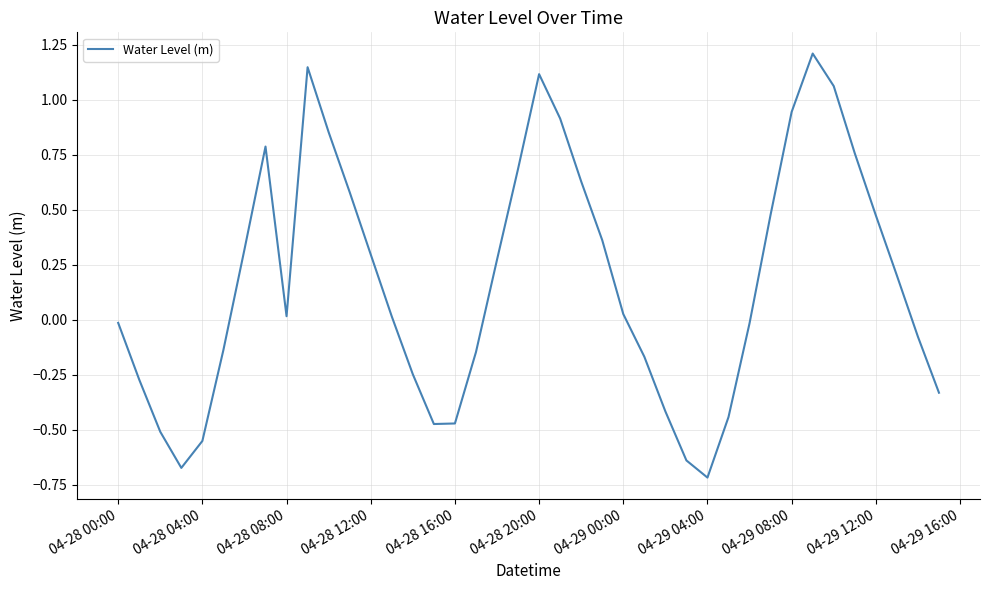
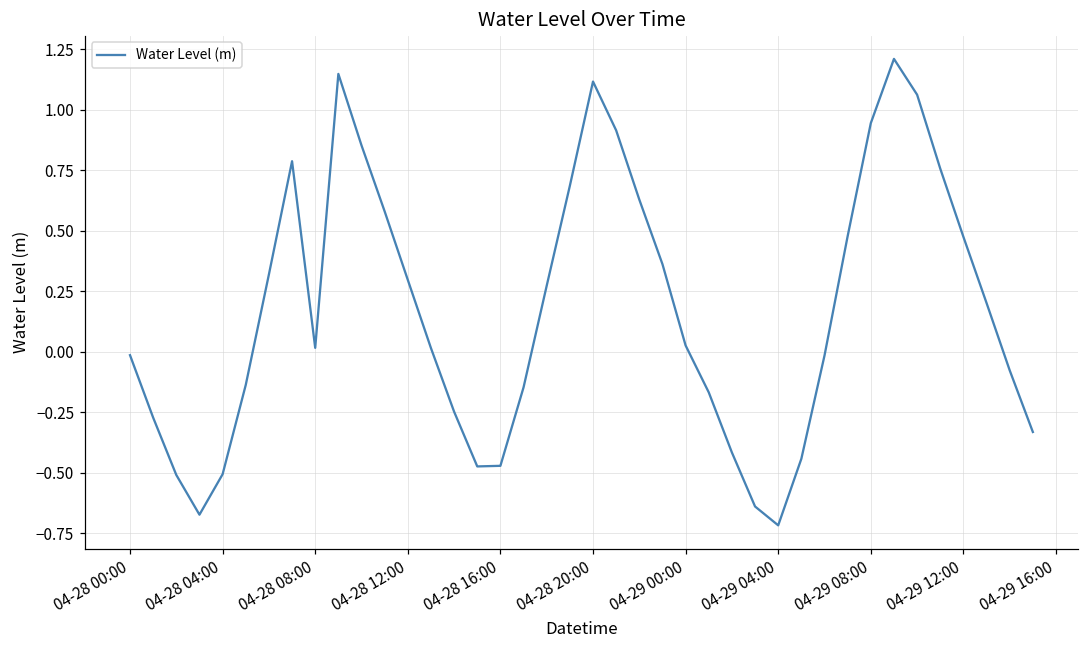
04-28 04:00: -0.55 -> -0.51
